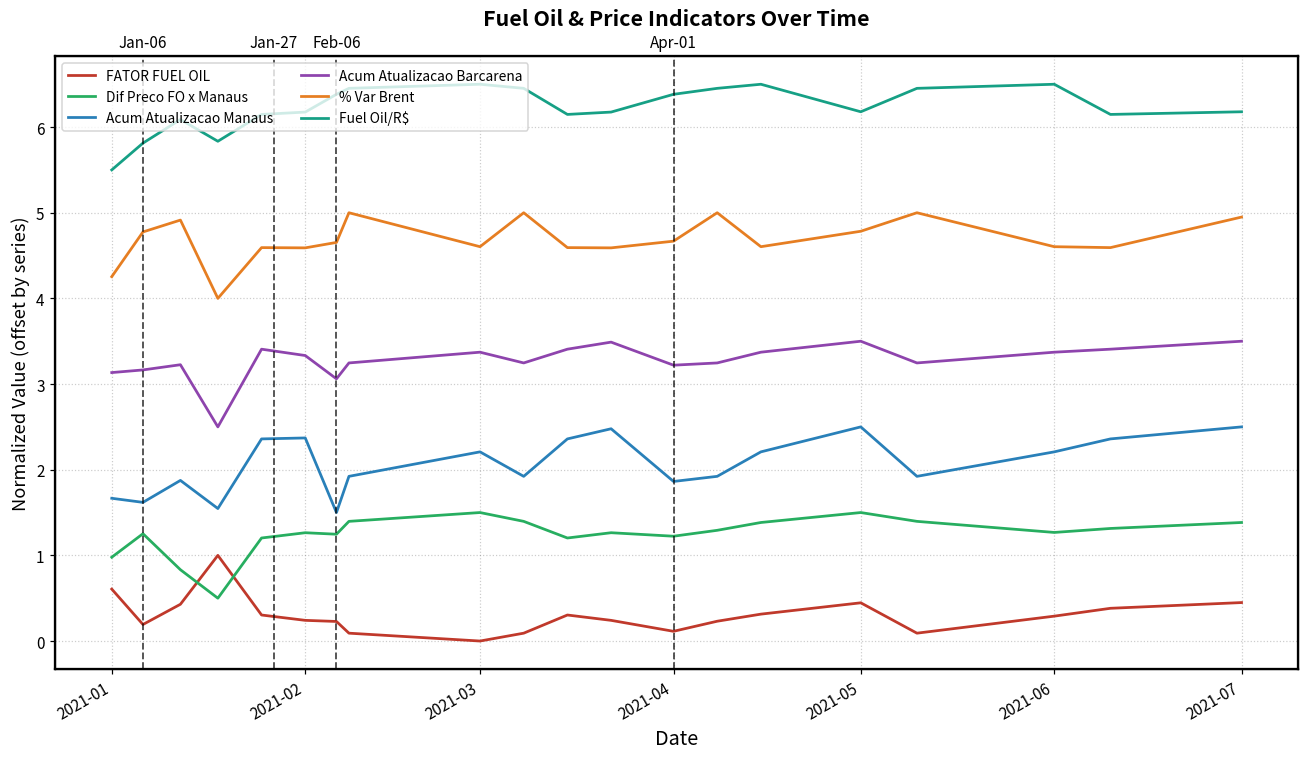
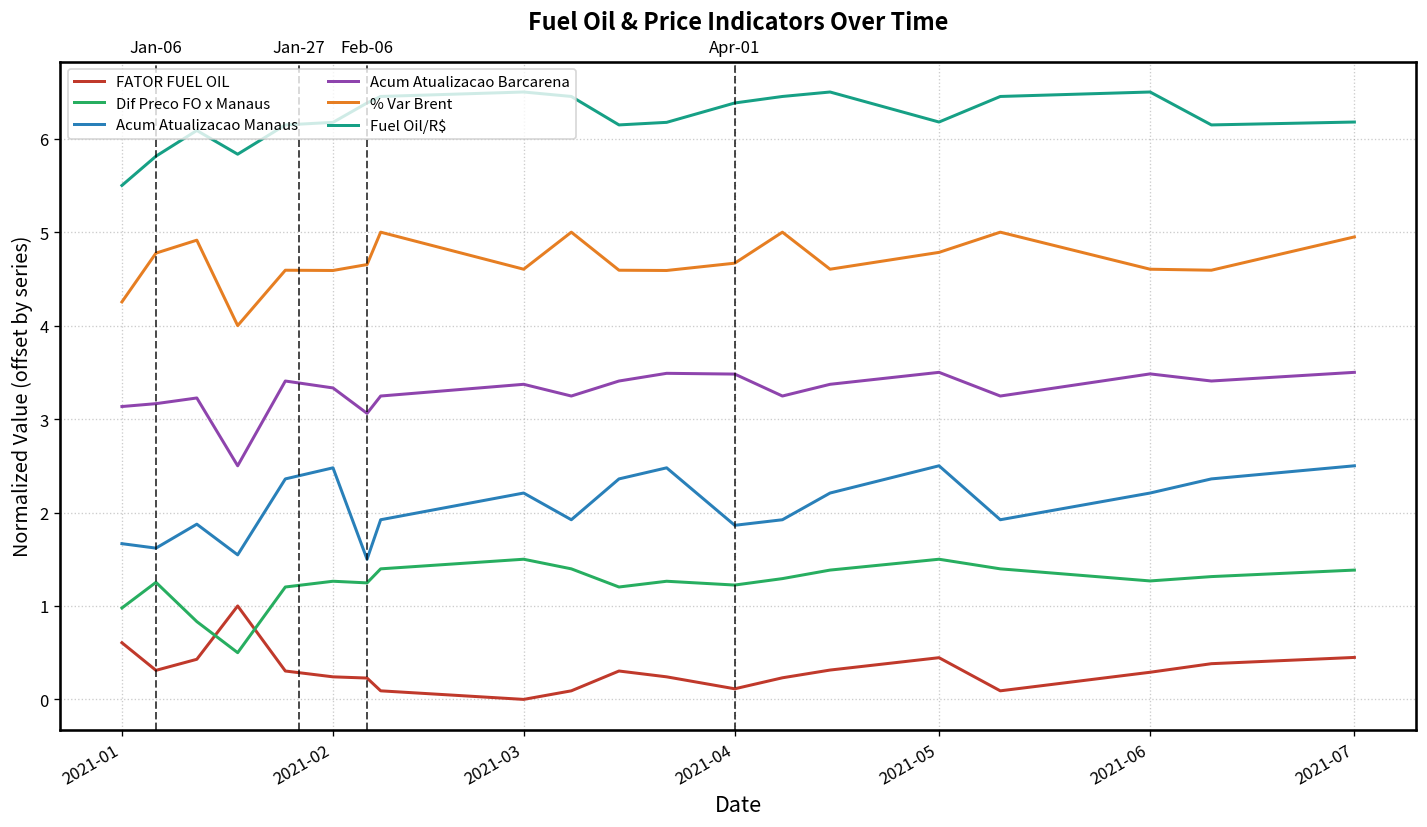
FATOR FUEL OIL, Jan-06: 0.2 -> 0.3
Acum Atualizacao Manaus, 2021-02: 2.4 -> 2.5
Acum Atualizacao Barcarena, 2021-04: 3.2 -> 3.5
Acum Atualizacao Barcarena, 2021-06: 3.4 -> 3.5
